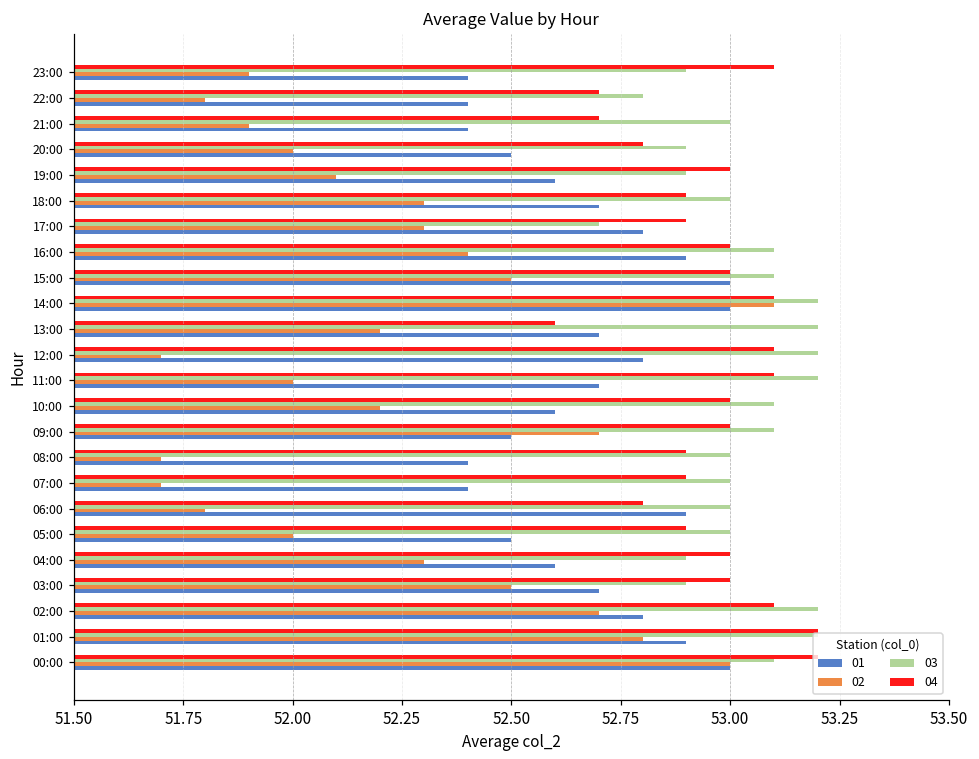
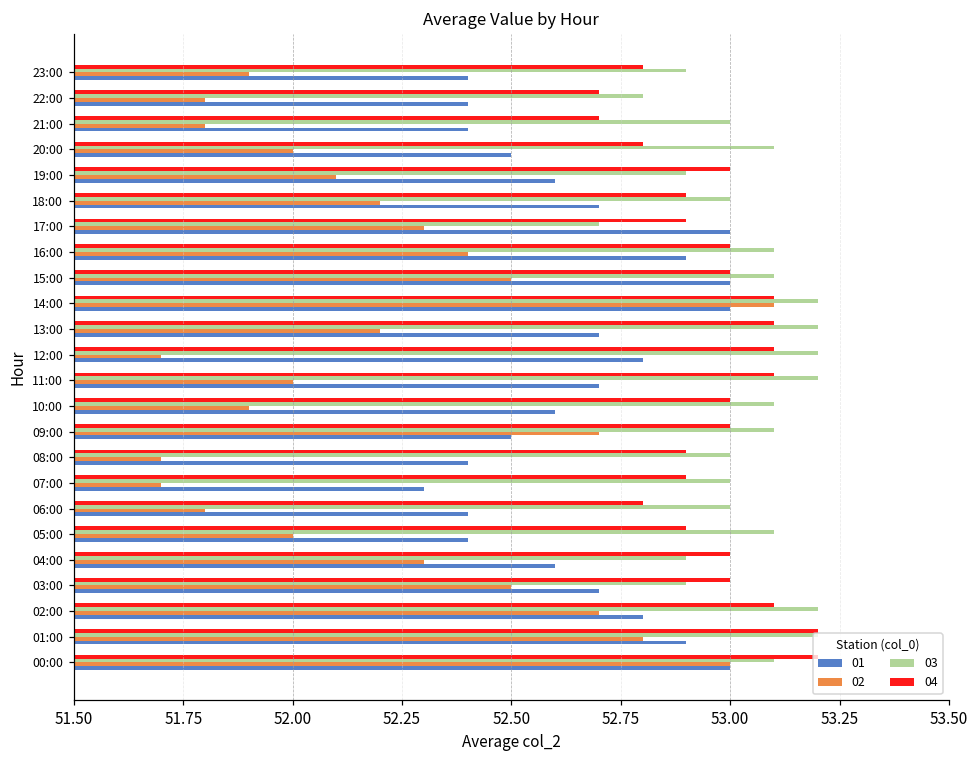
04, 23:00: 53.1 -> 52.8
02, 21:00: 51.9 -> 51.8
03, 20:00: 52.9 -> 53.1
02, 18:00: 52.3 -> 52.2
01, 17:00: 52.8 -> 53.0
04, 13:00: 52.6 -> 53.1
02, 10:00: 52.2 -> 51.9
01, 07:00: 52.4 -> 52.3
01, 06:00: 52.9 -> 52.4
03, 05:00: 53.0 -> 53.1
01, 05:00: 52.5 -> 52.4
